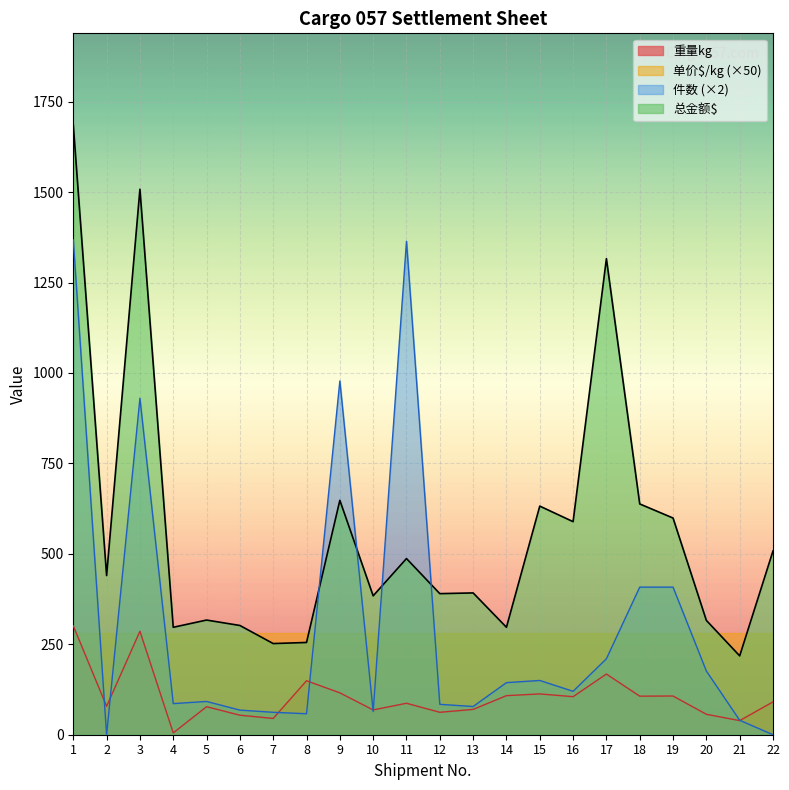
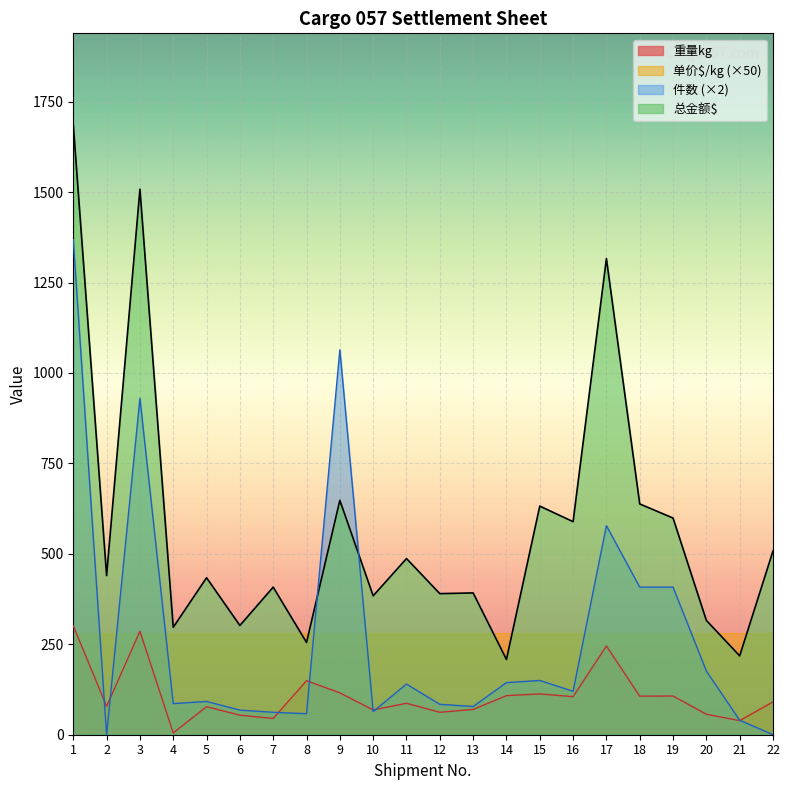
总金额$, 5: 320 -> 430
总金额$, 7: 250 -> 410
件数 (×2), 9: 980 -> 1060
件数 (×2), 11: 1360 -> 140
总金额$, 14: 300 -> 210
重量kg, 17: 170 -> 250
件数 (×2), 17: 210 -> 580
